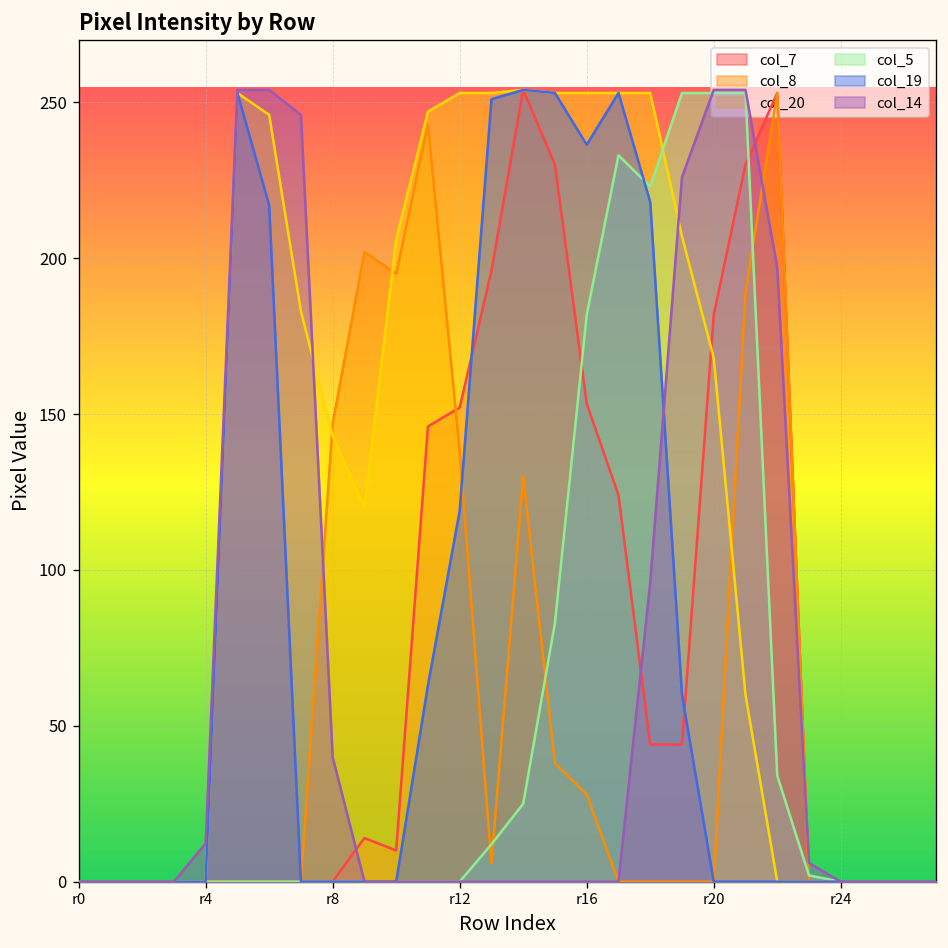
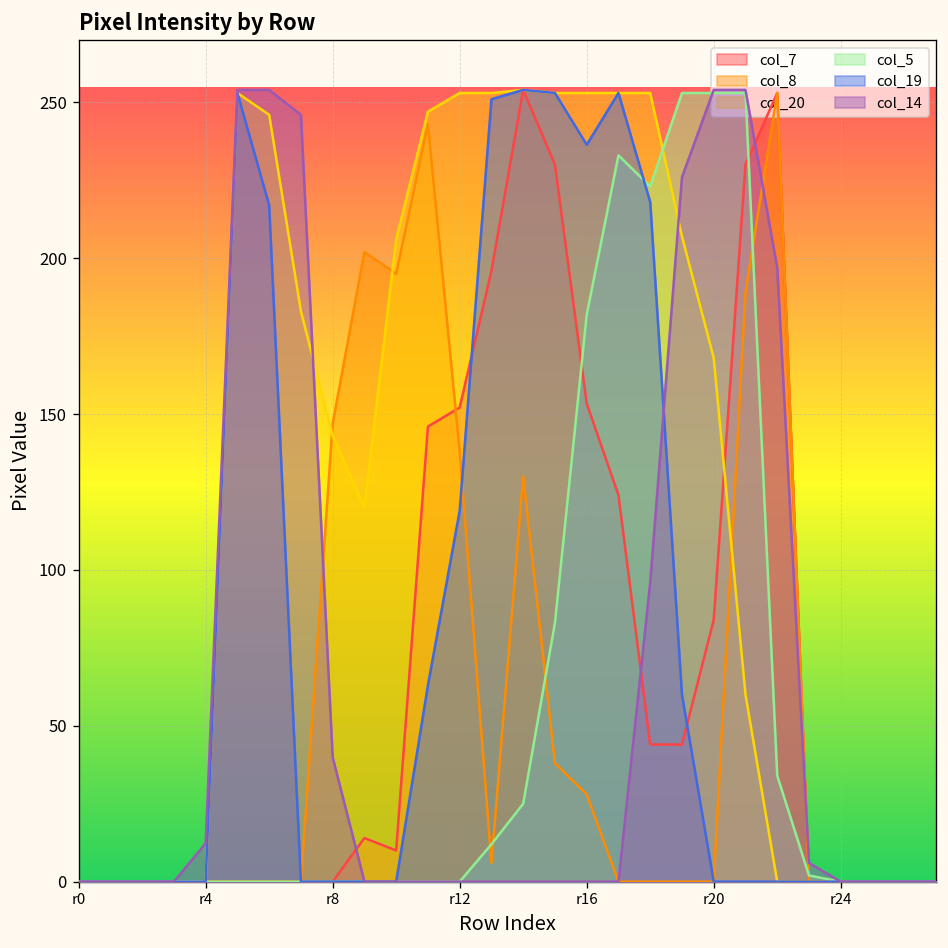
col_7, r20: 182 -> 84
